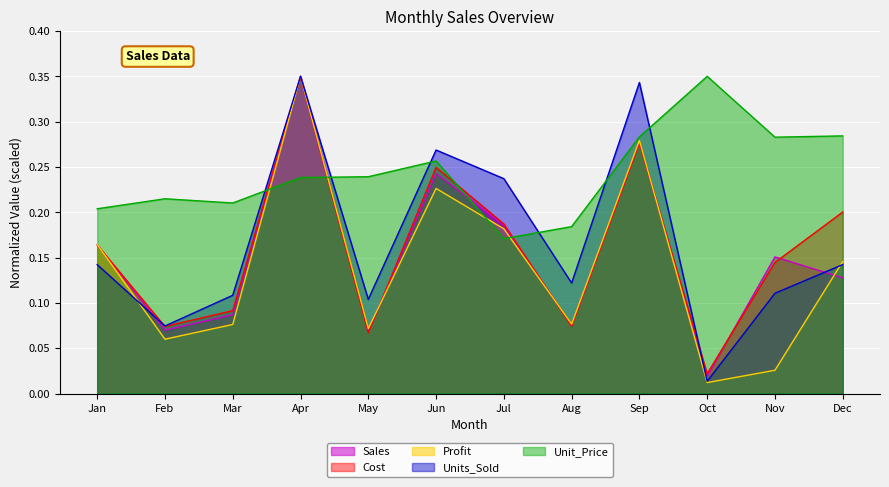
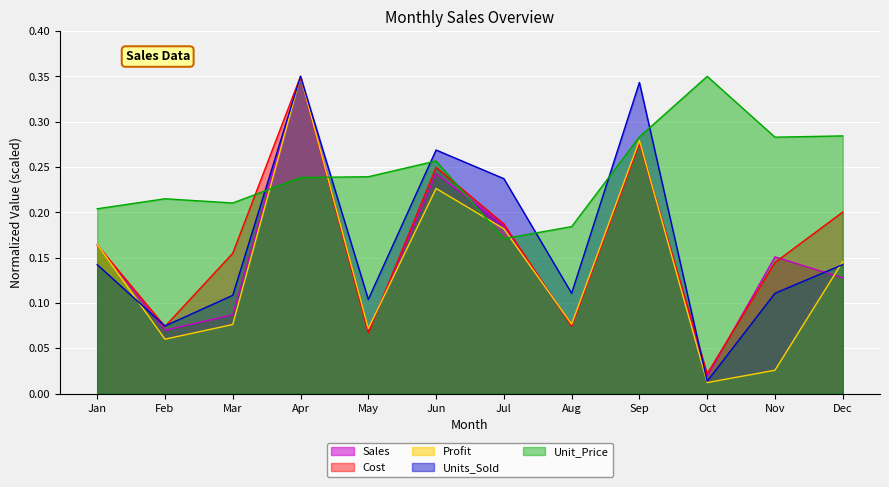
Cost, Mar: 0.09 -> 0.15
Units_Sold, Aug: 0.12 -> 0.11
